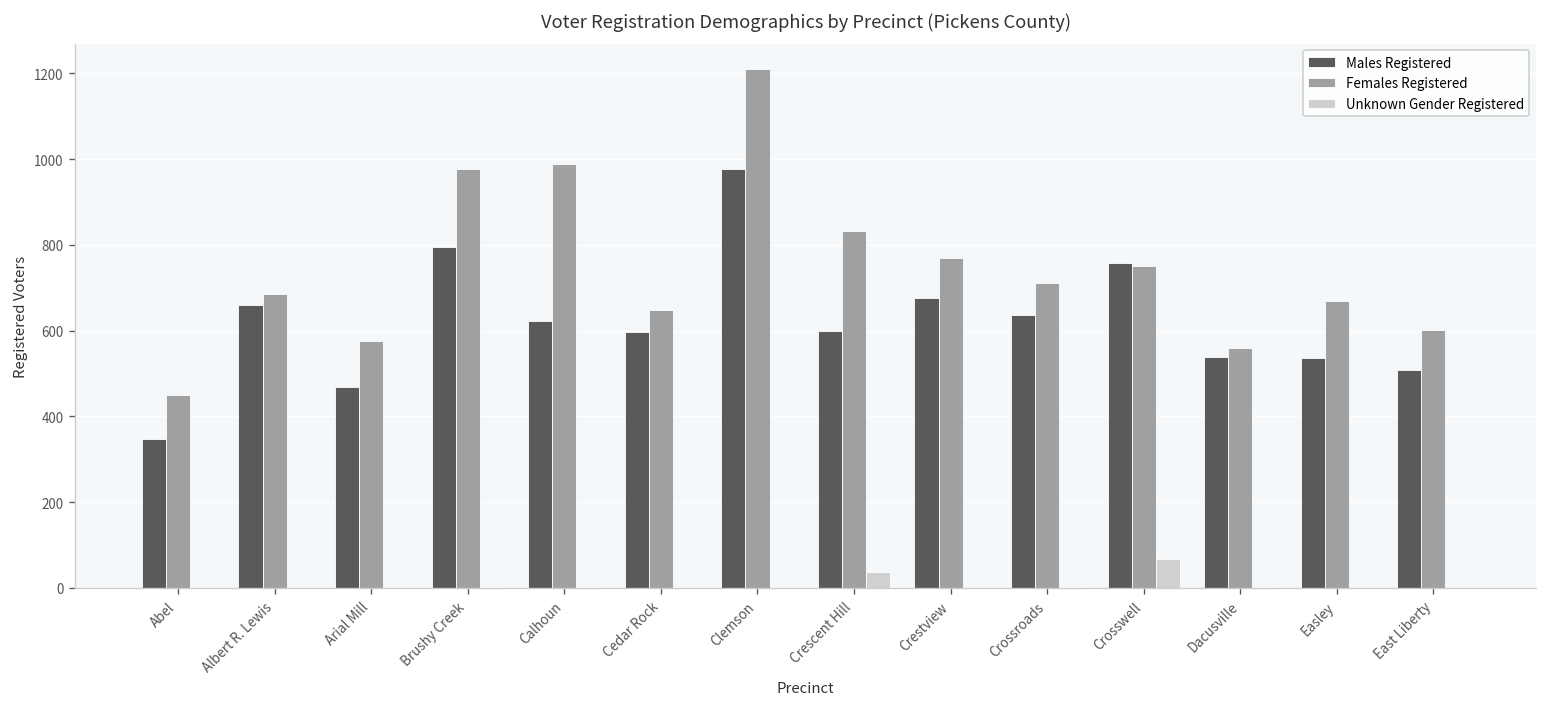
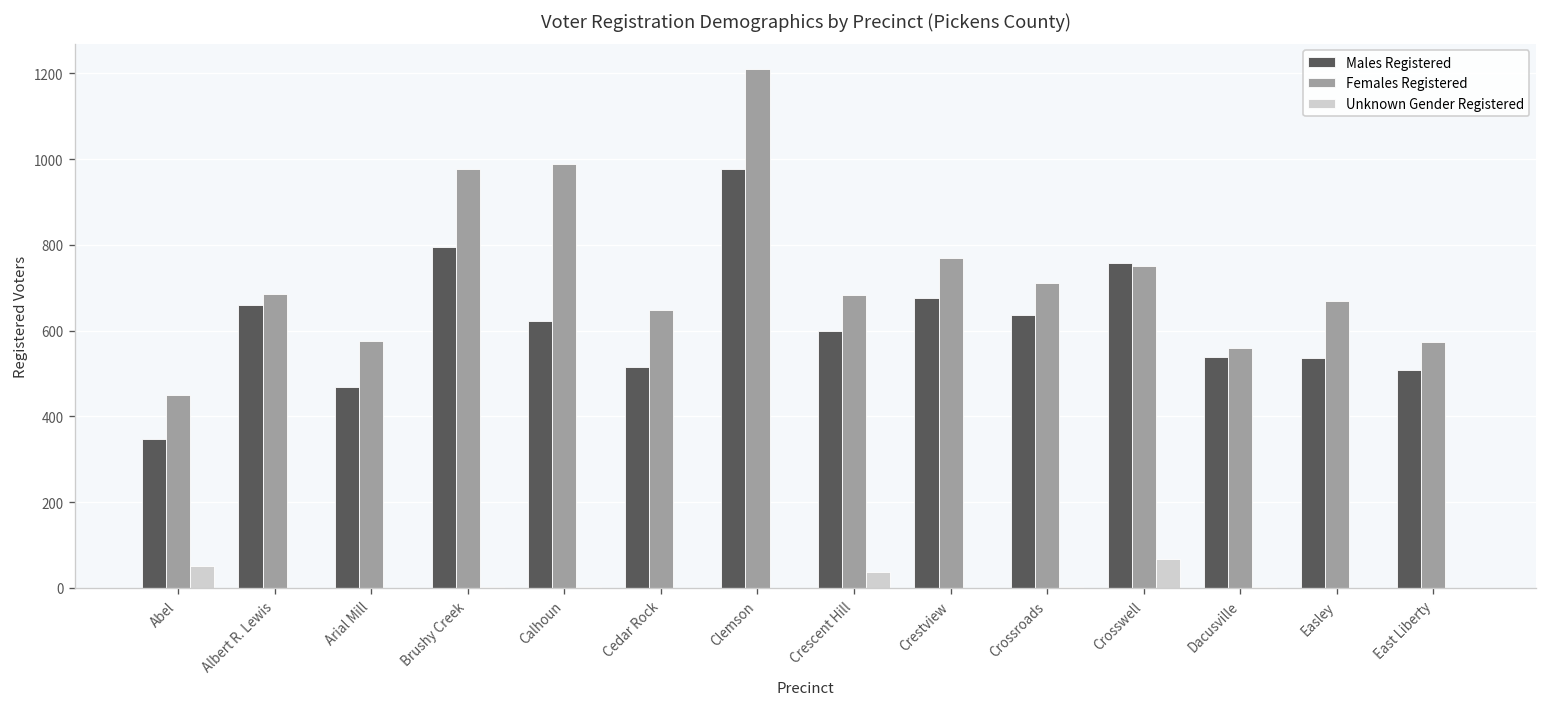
Unknown Gender Registered, Abel: 0 -> 50
Males Registered, Cedar Rock: 600 -> 510
Females Registered, Crescent Hill: 830 -> 680
Females Registered, East Liberty: 600 -> 570
